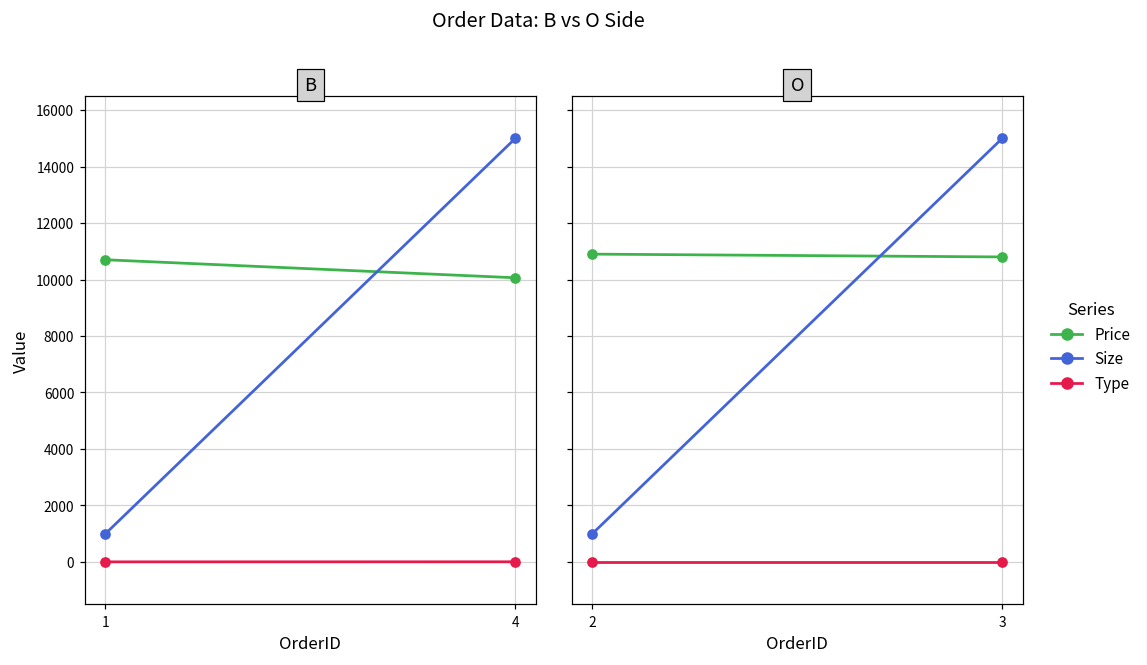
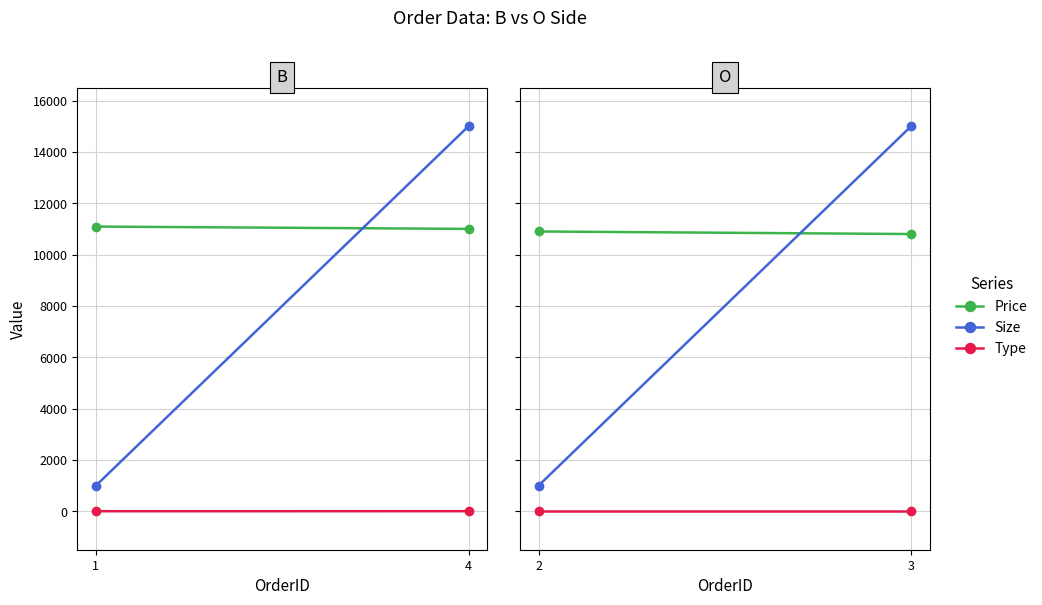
B, Price, 1: 10700 -> 11100
B, Price, 4: 10100 -> 11000
